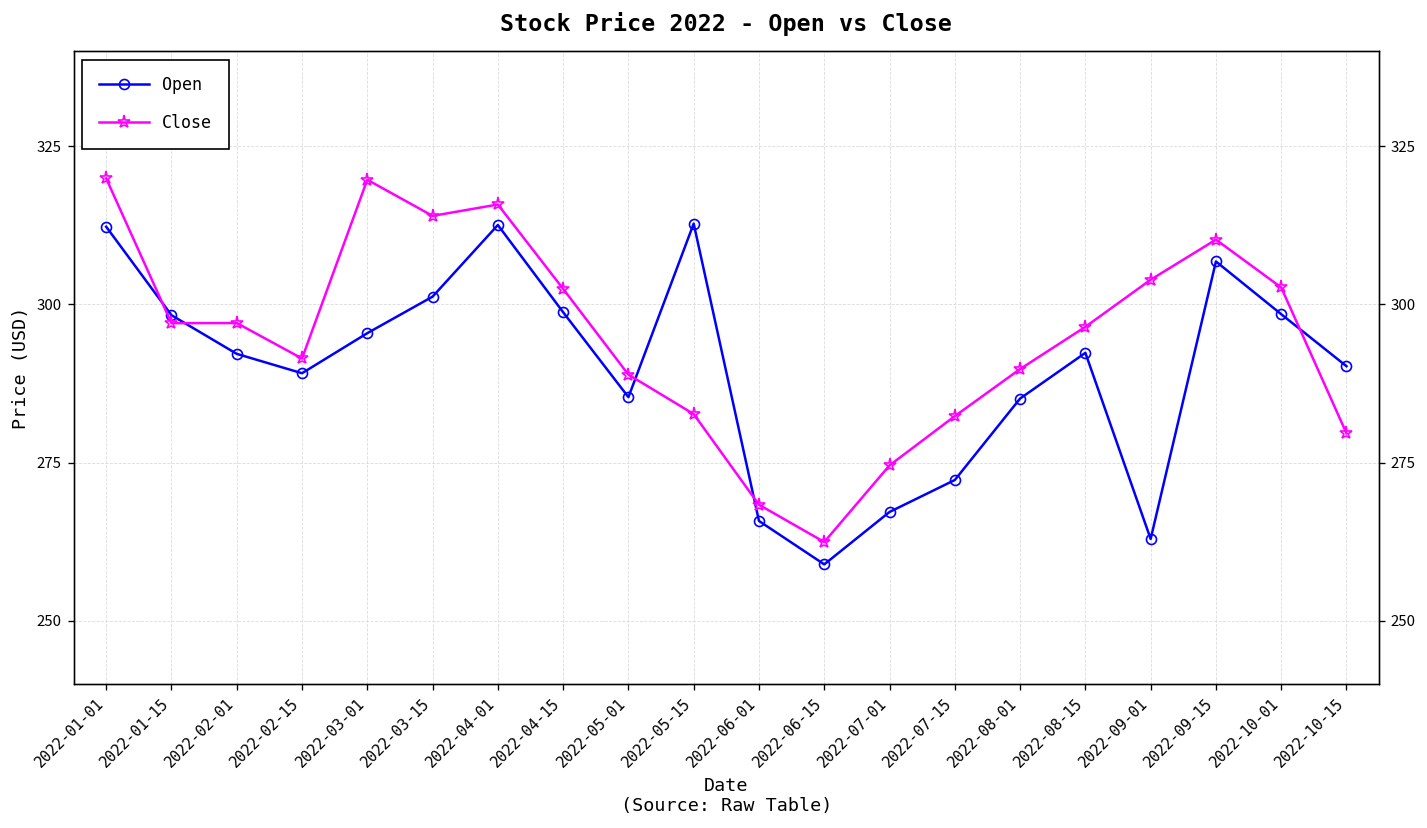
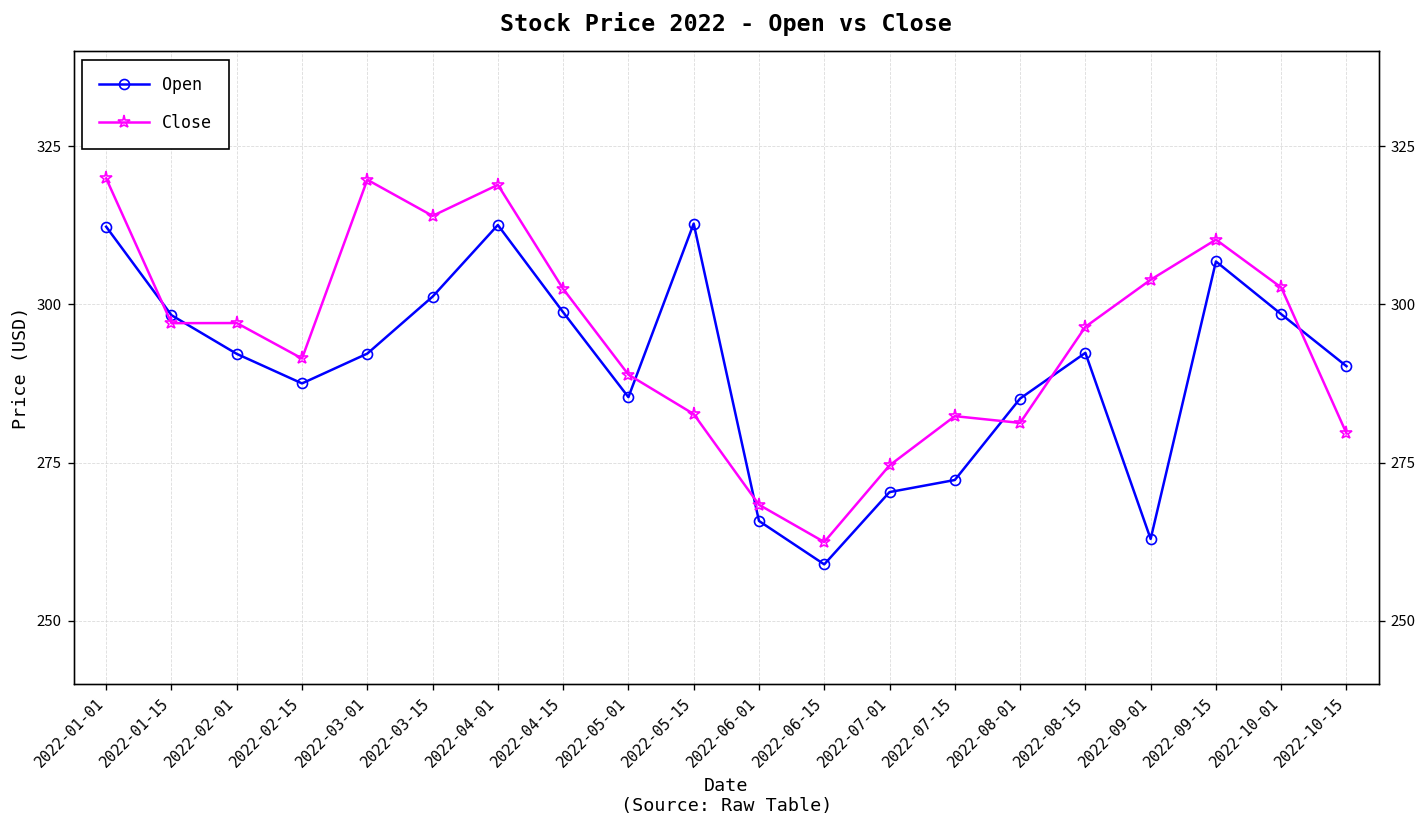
Open, 2022-02-15: 289 -> 288
Open, 2022-03-01: 295 -> 292
Close, 2022-04-01: 316 -> 319
Open, 2022-07-01: 267 -> 270
Close, 2022-08-01: 290 -> 281
